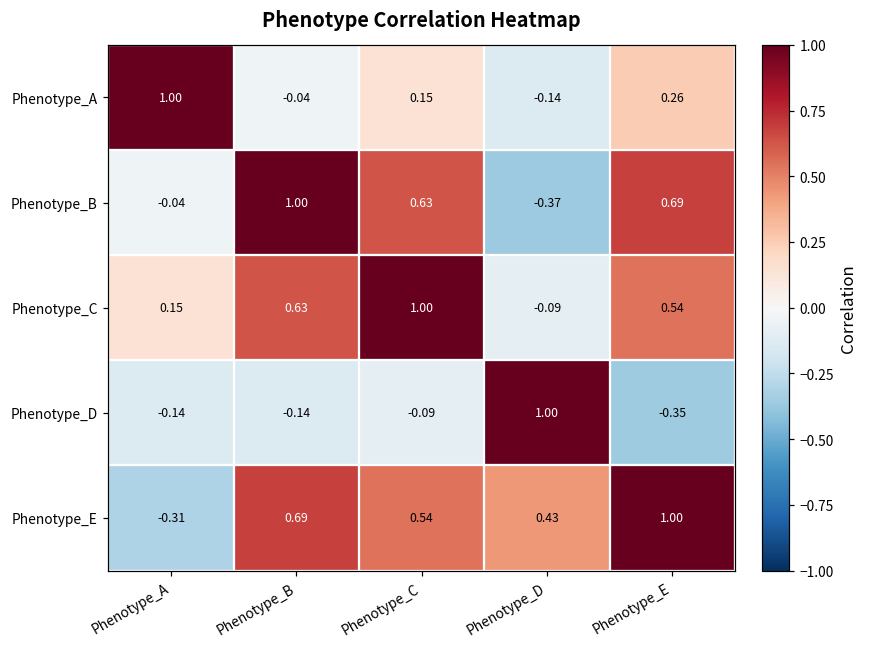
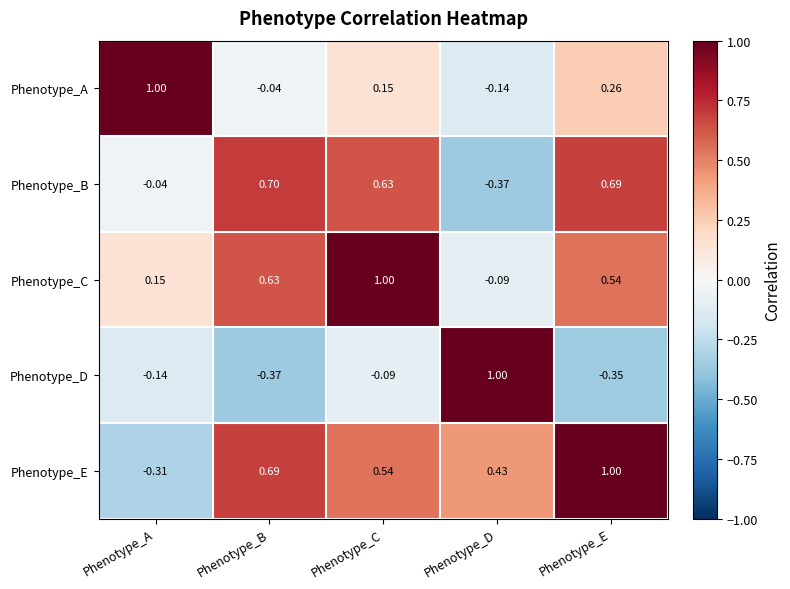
Phenotype_B, Phenotype_B: 1.00 -> 0.70
Phenotype_D, Phenotype_B: -0.14 -> -0.37
